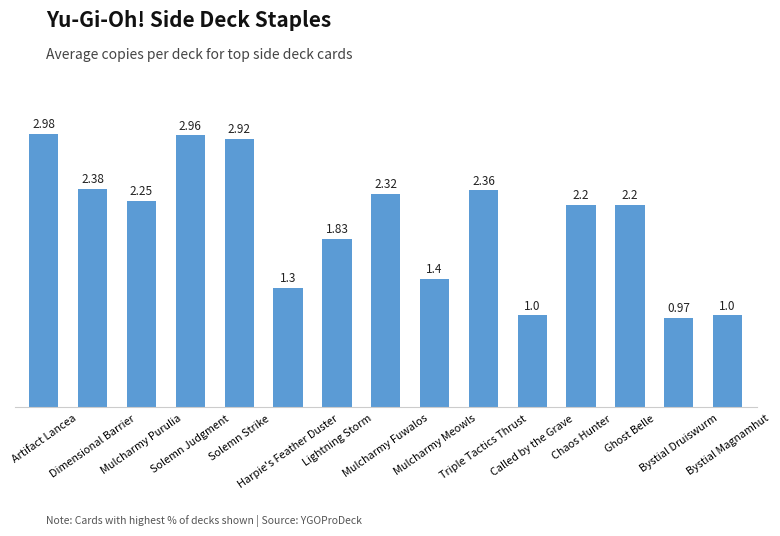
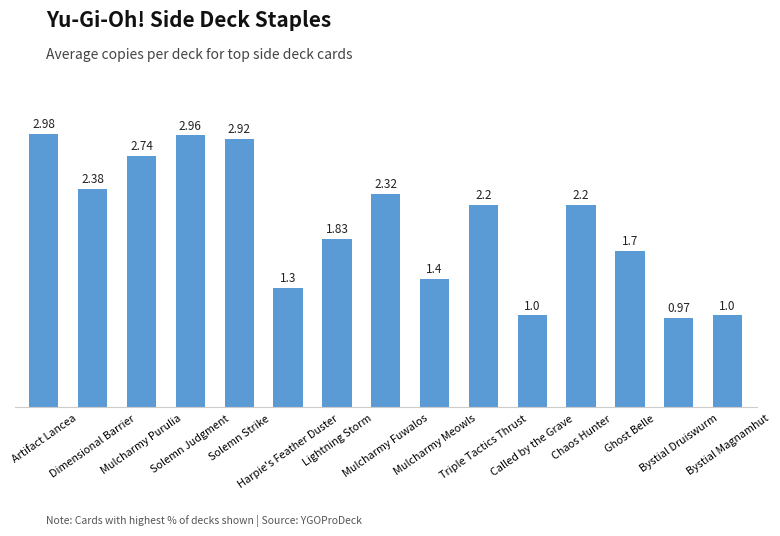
Mulcharmy Purulia: 2.25 -> 2.74
Triple Tactics Thrust: 2.36 -> 2.2
Ghost Belle: 2.2 -> 1.7
